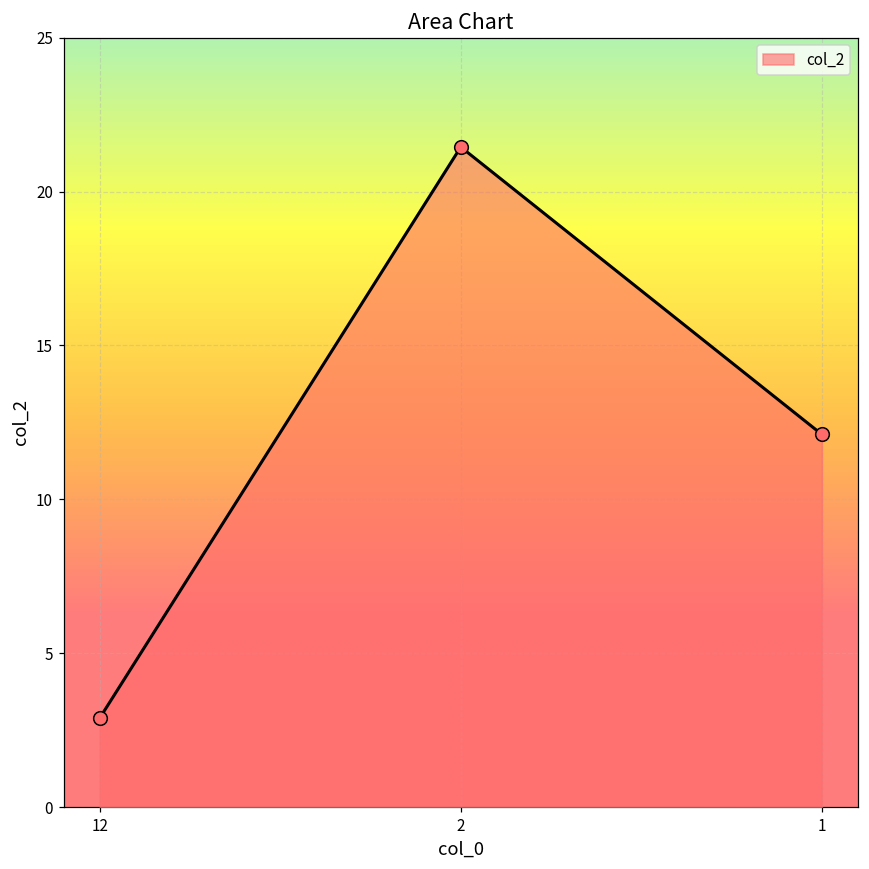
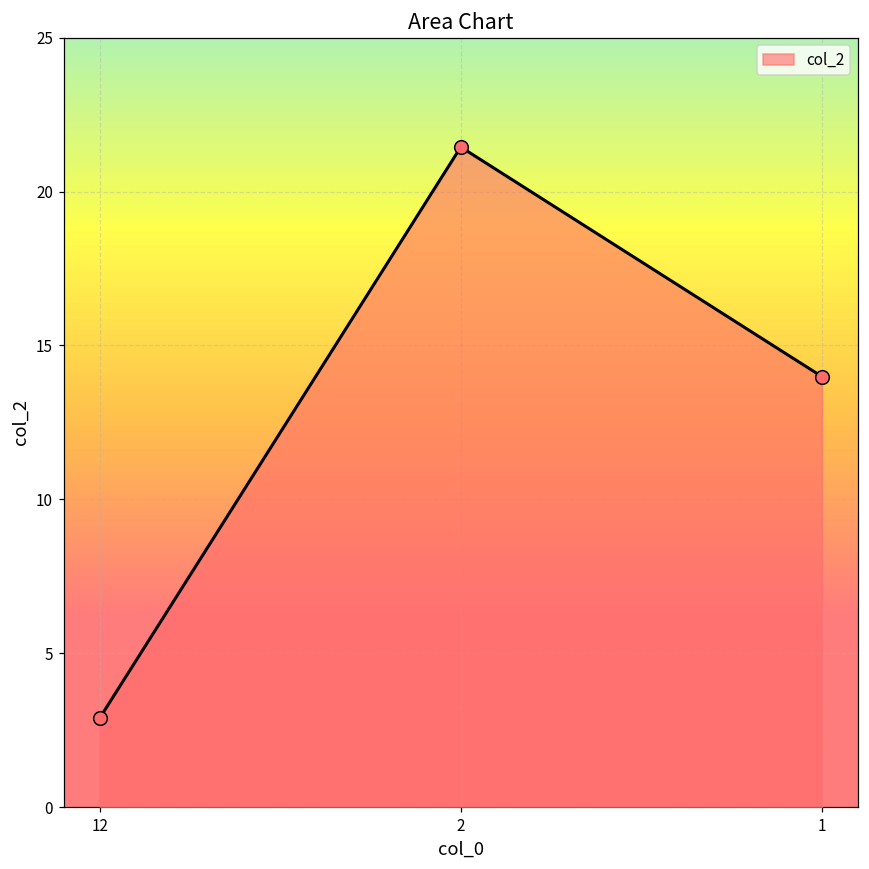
1: 12.1 -> 14.0
